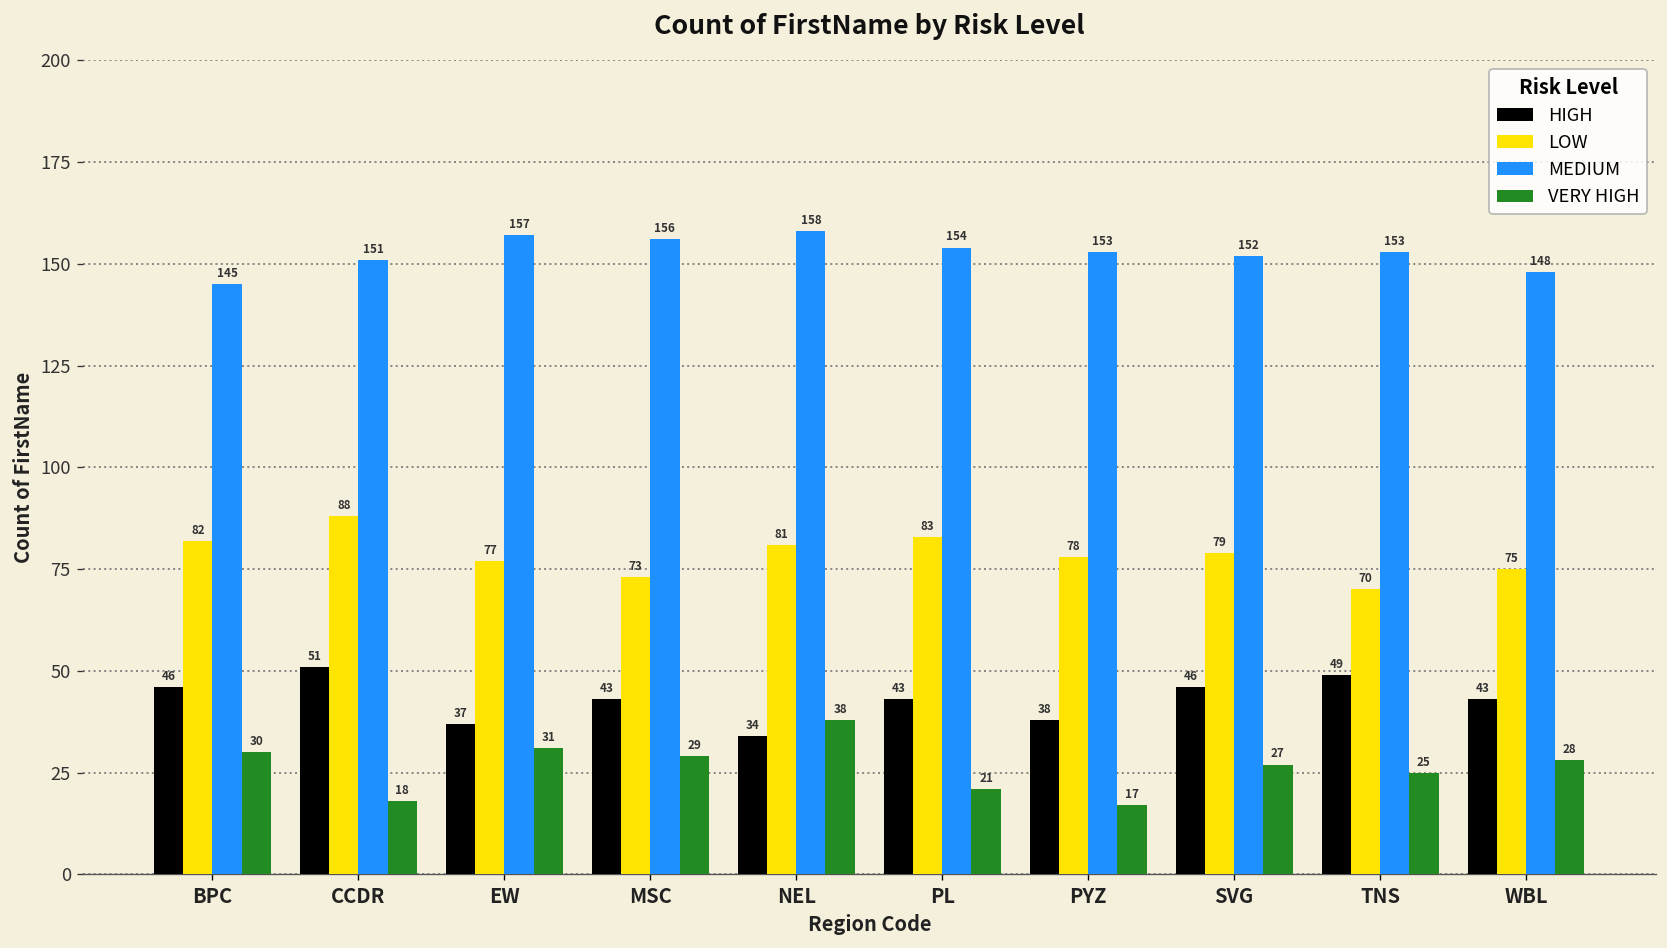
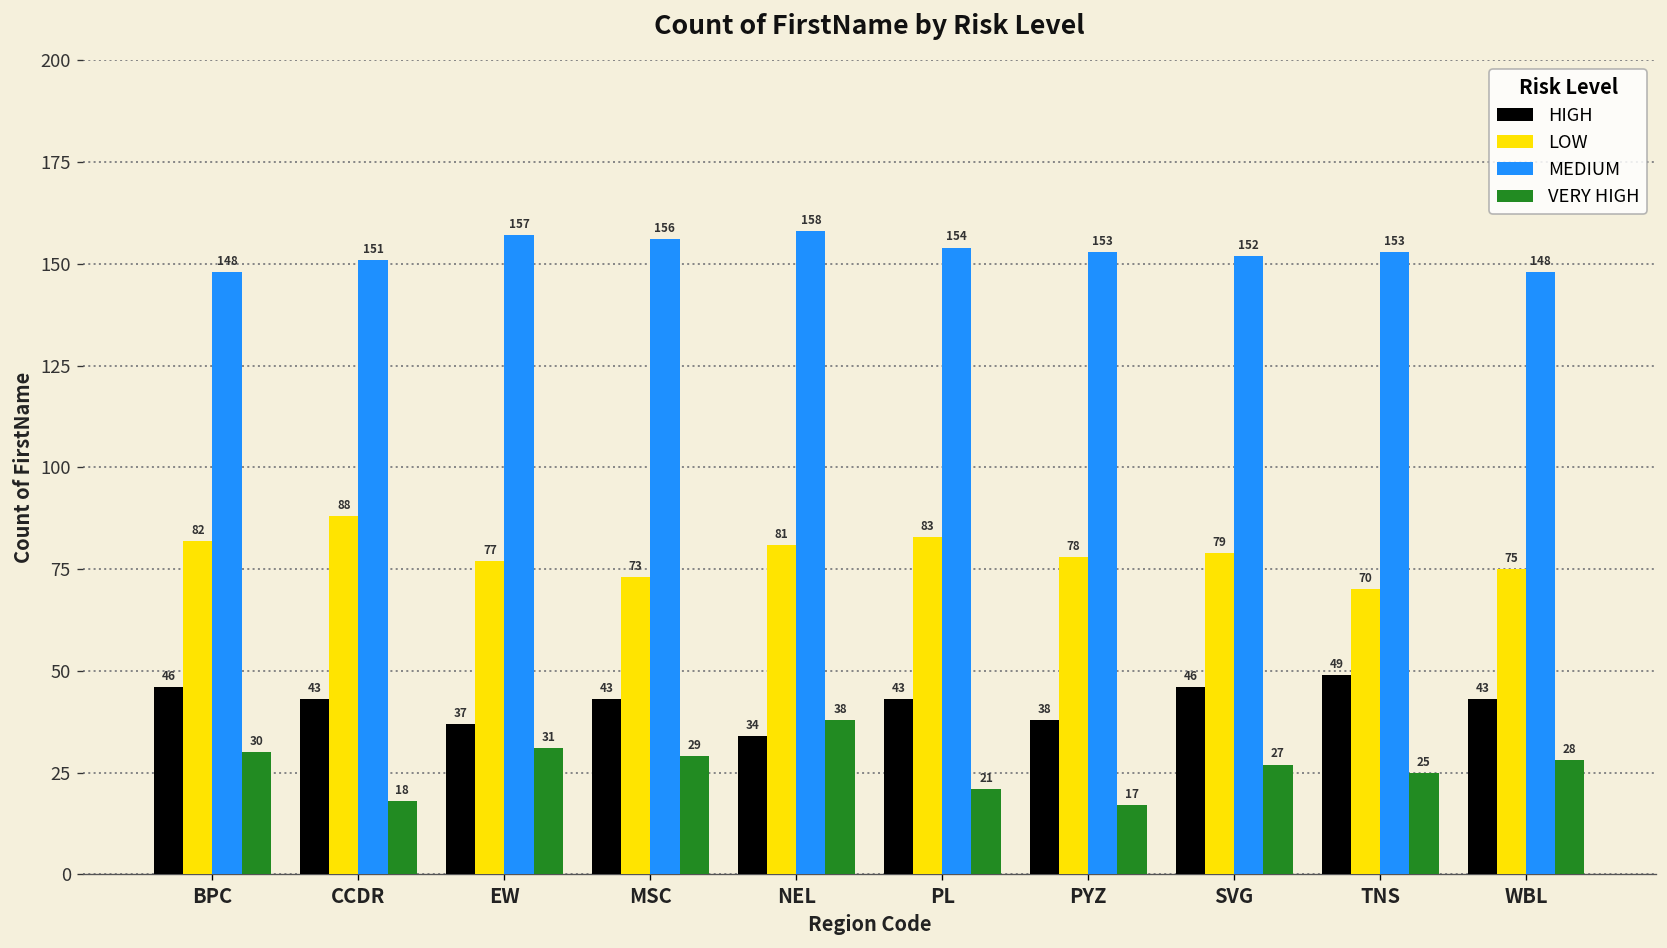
MEDIUM, BPC: 145 -> 148
HIGH, CCDR: 51 -> 43
